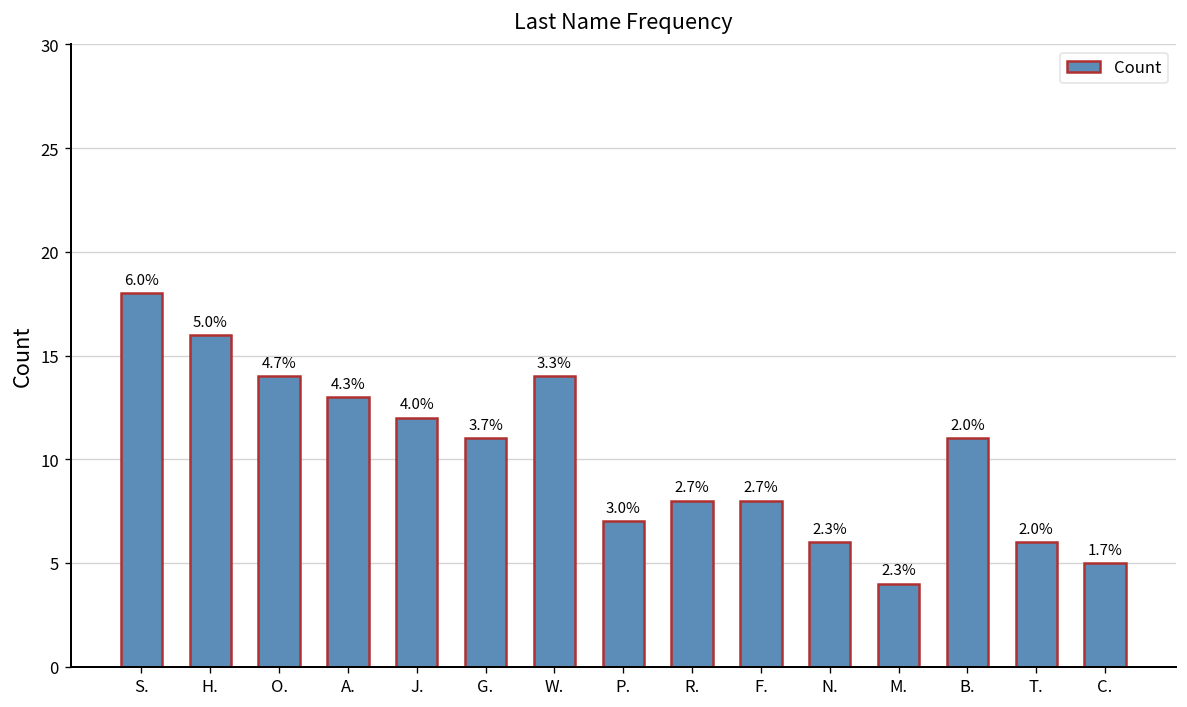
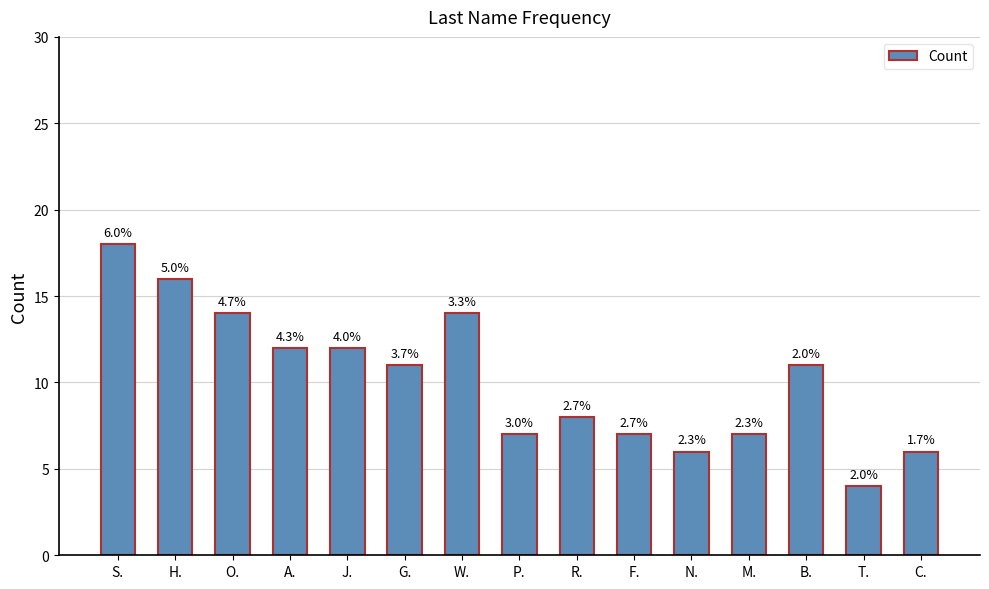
A.: 13 -> 12
F.: 8 -> 7
M.: 4 -> 7
T.: 6 -> 4
C.: 5 -> 6
